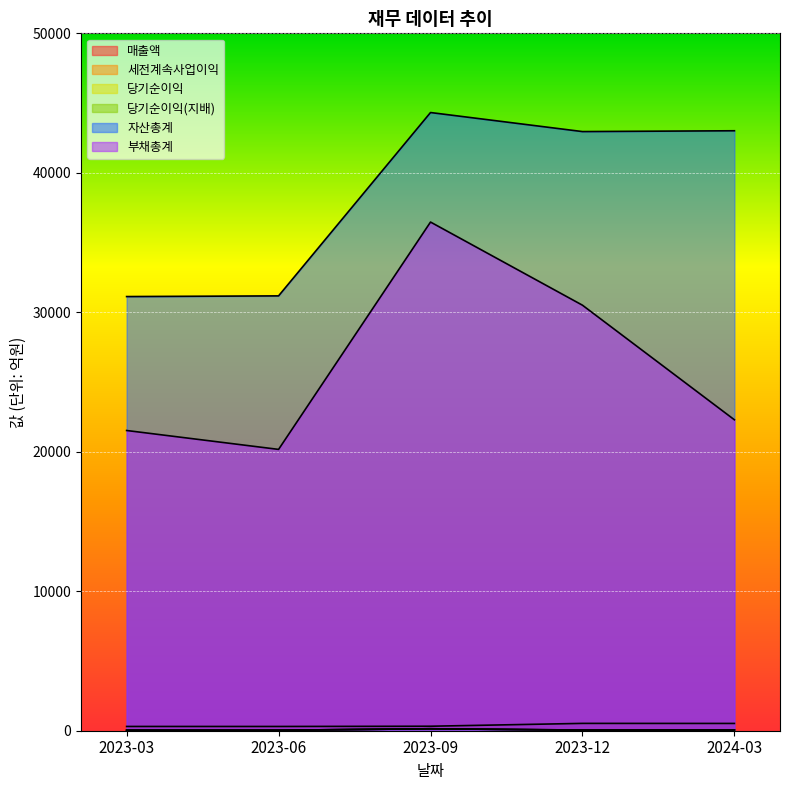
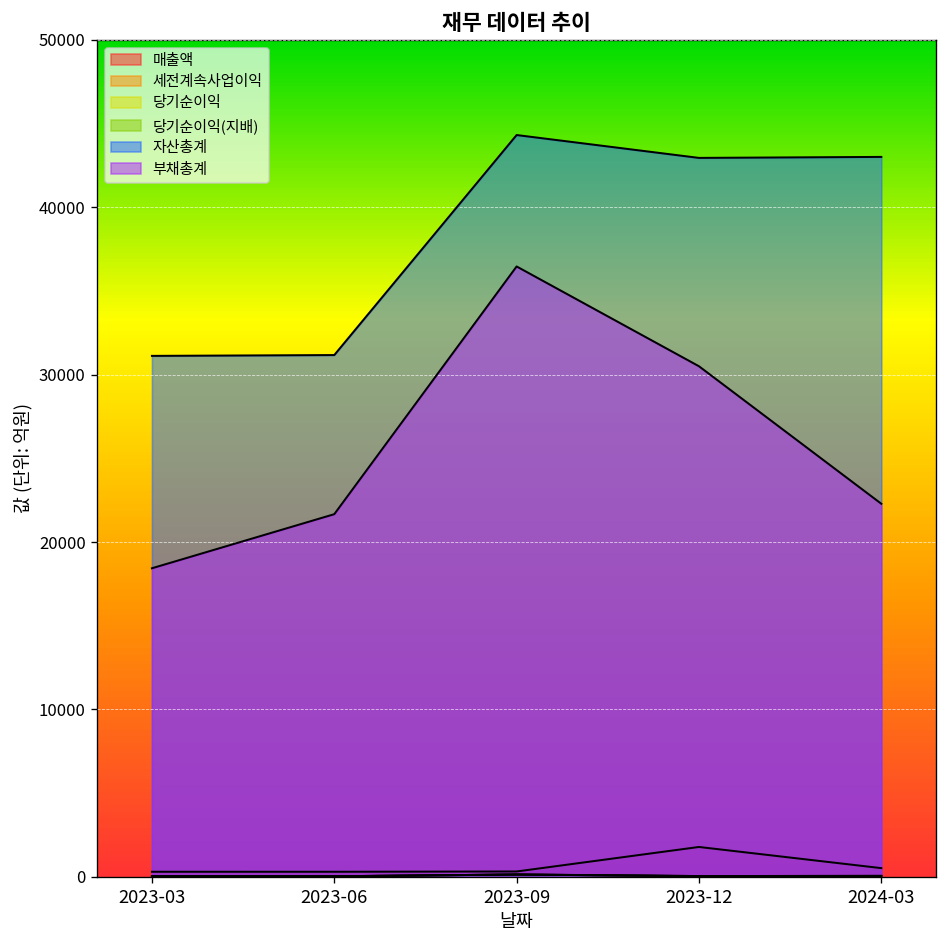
부채총계, 2023-03: 21500 -> 18400
부채총계, 2023-06: 20200 -> 21700
매출액, 2023-12: 500 -> 1800
